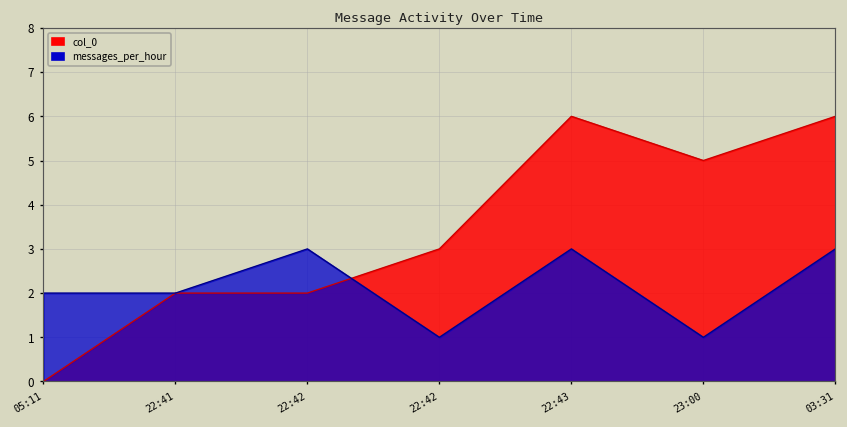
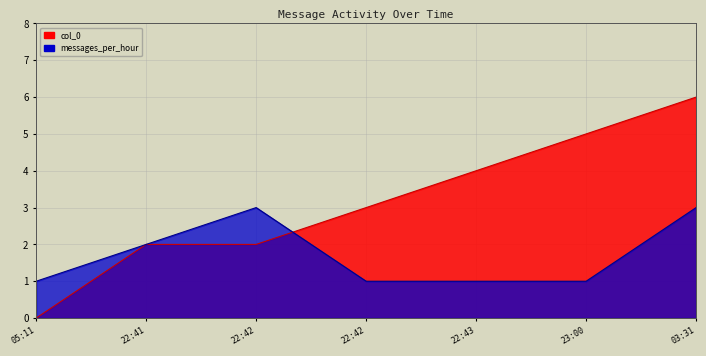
messages_per_hour, 05:11: 2 -> 1
col_0, 22:43: 6 -> 4
messages_per_hour, 22:43: 3 -> 1
